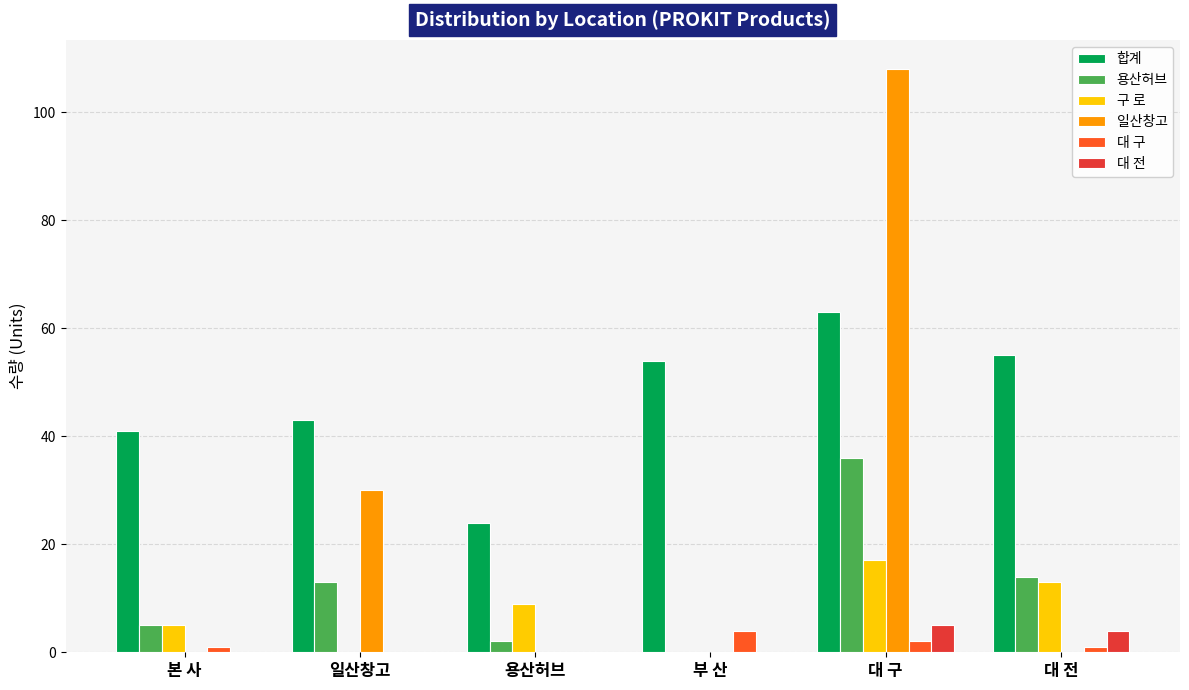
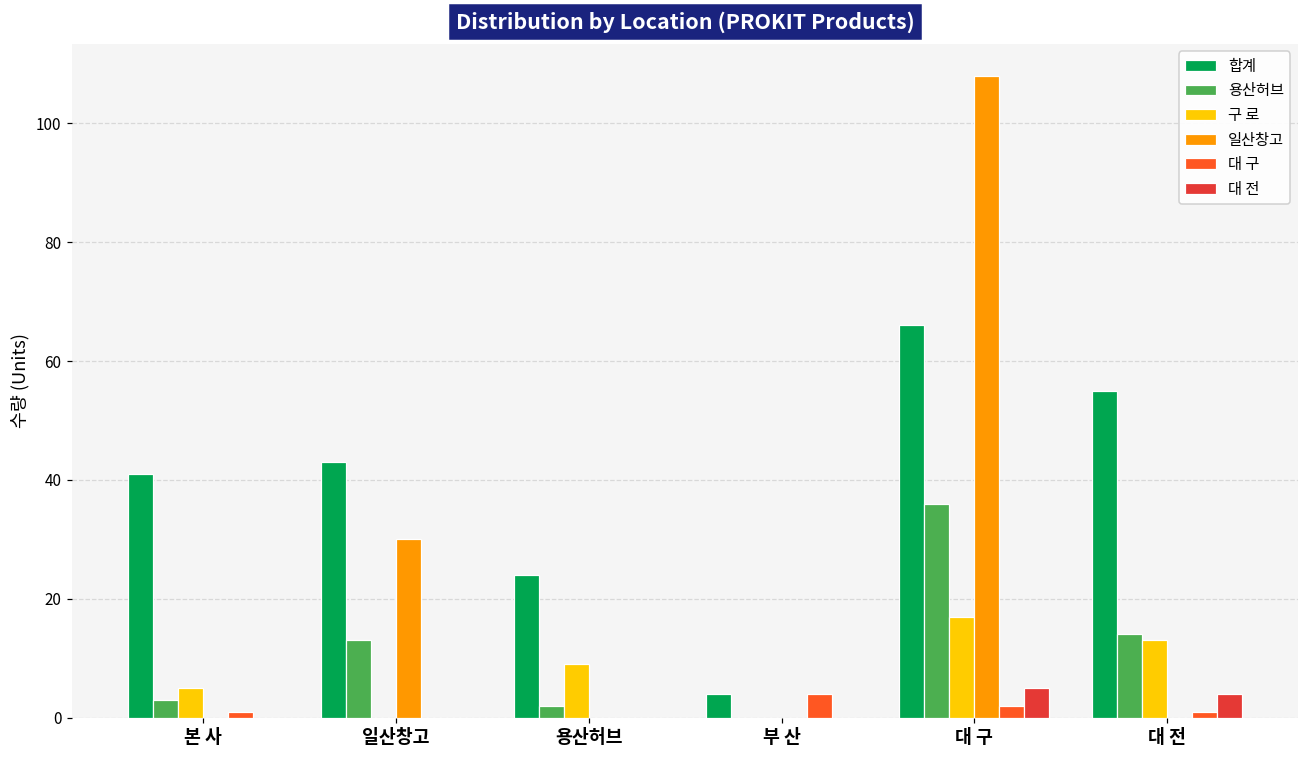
용산허브, 본 사: 5 -> 3
합계, 부 산: 54 -> 4
합계, 대 구: 63 -> 66
